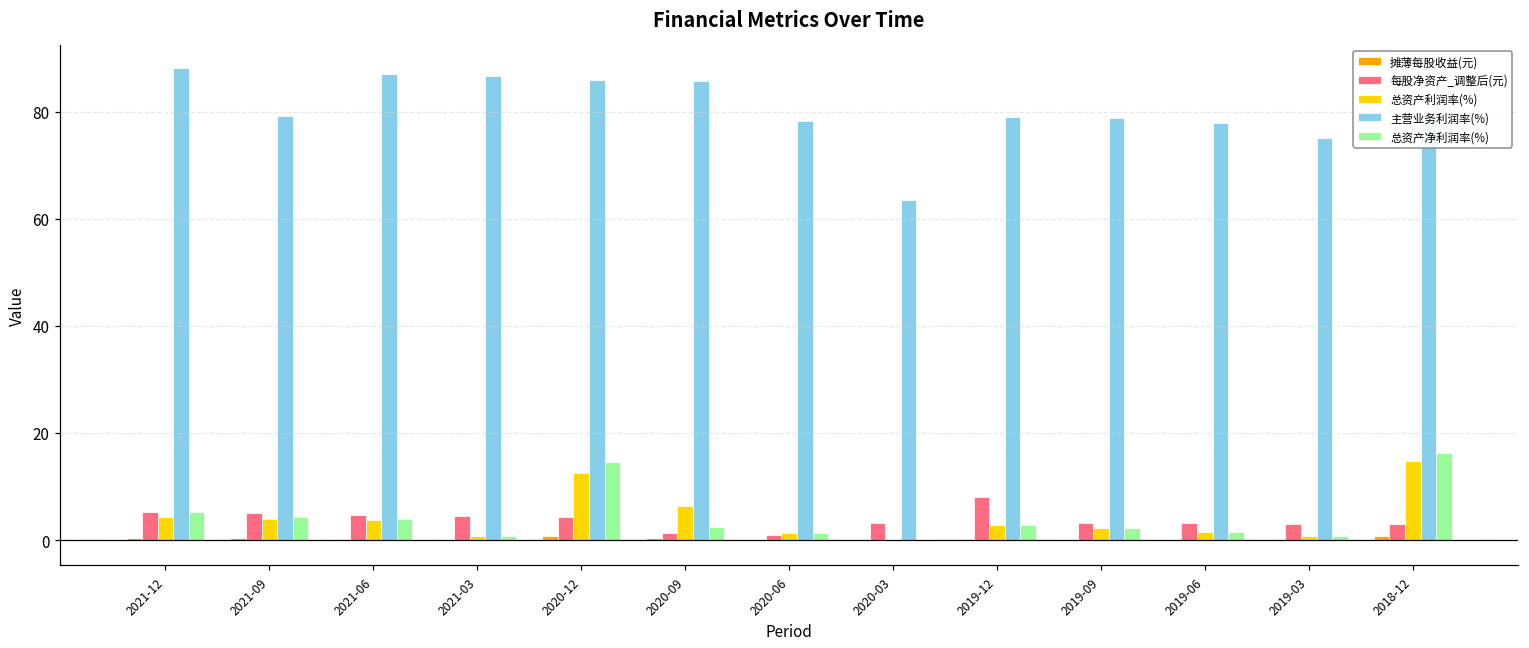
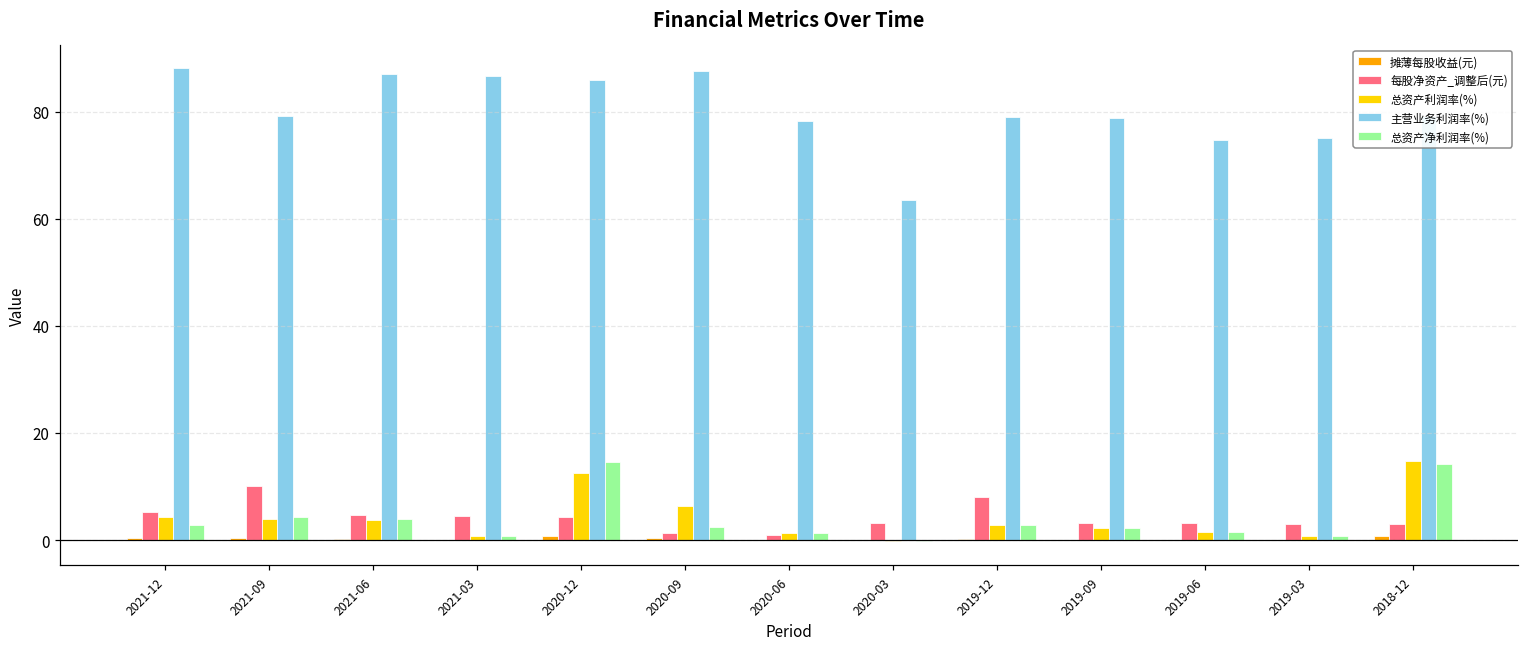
总资产净利润率(%), 2021-12: 5 -> 3
每股净资产_调整后(元), 2021-09: 5 -> 10
主营业务利润率(%), 2020-09: 86 -> 88
主营业务利润率(%), 2019-06: 78 -> 75
总资产净利润率(%), 2018-12: 16 -> 14
